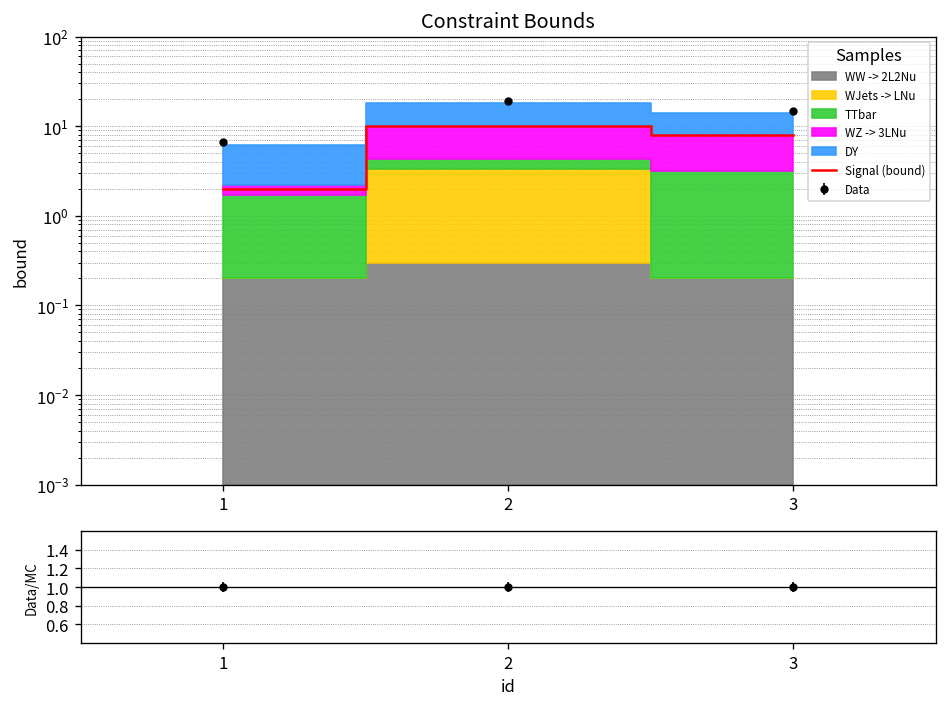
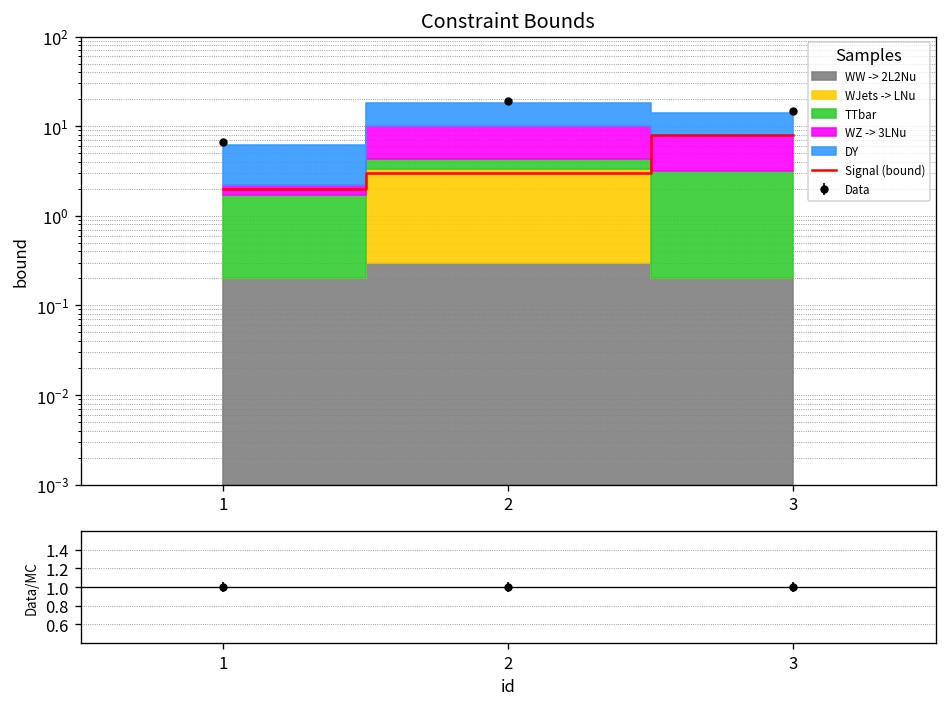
Constraint Bounds, Signal (bound), 2: 10 -> 3
